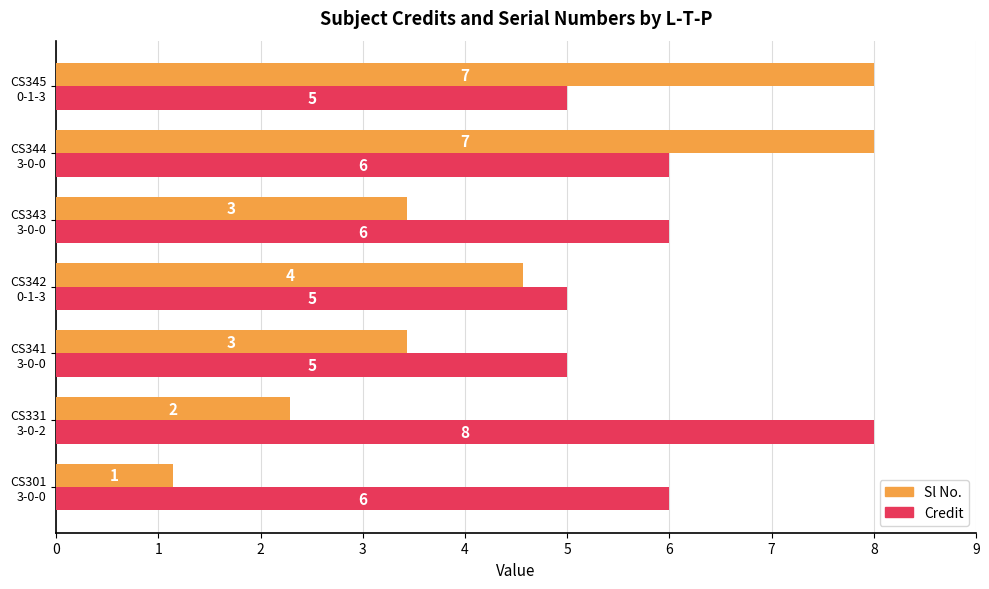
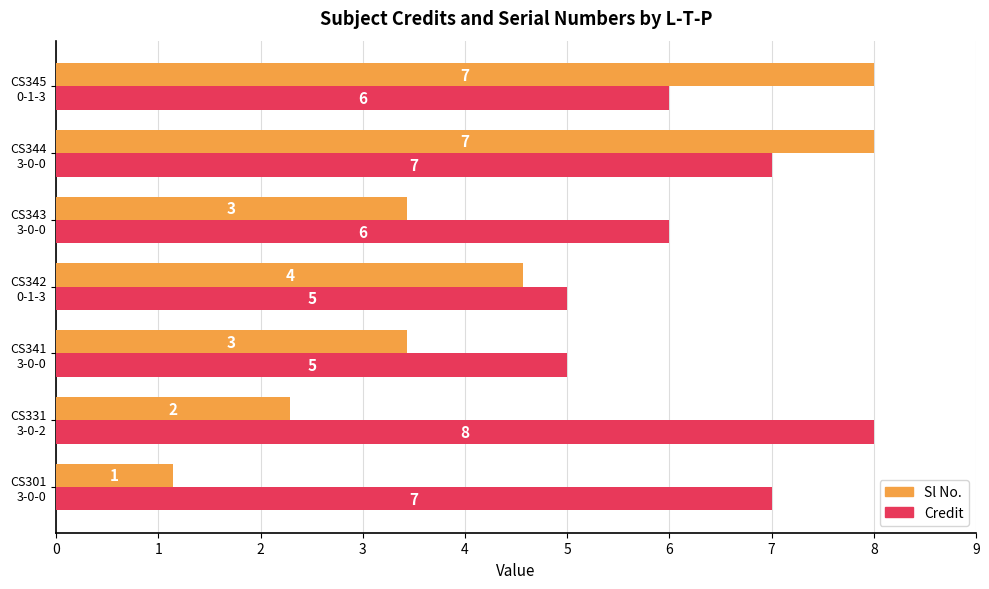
Credit, CS345 0-1-3: 5 -> 6
Credit, CS344 3-0-0: 6 -> 7
Credit, CS301 3-0-0: 6 -> 7
